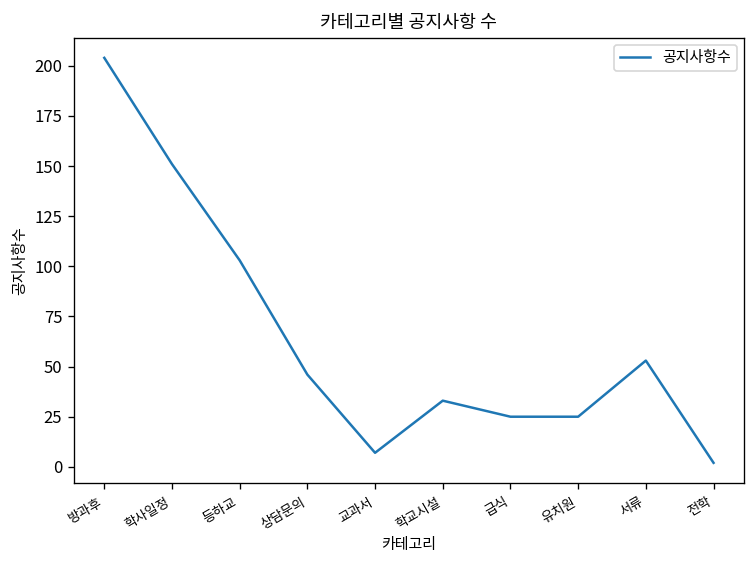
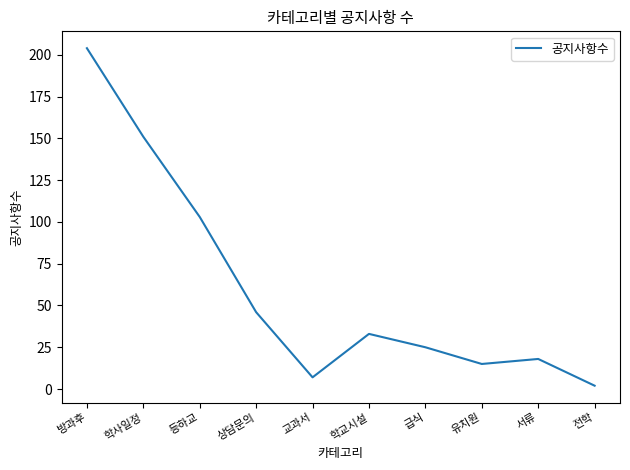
유치원: 25 -> 15
서류: 53 -> 18
